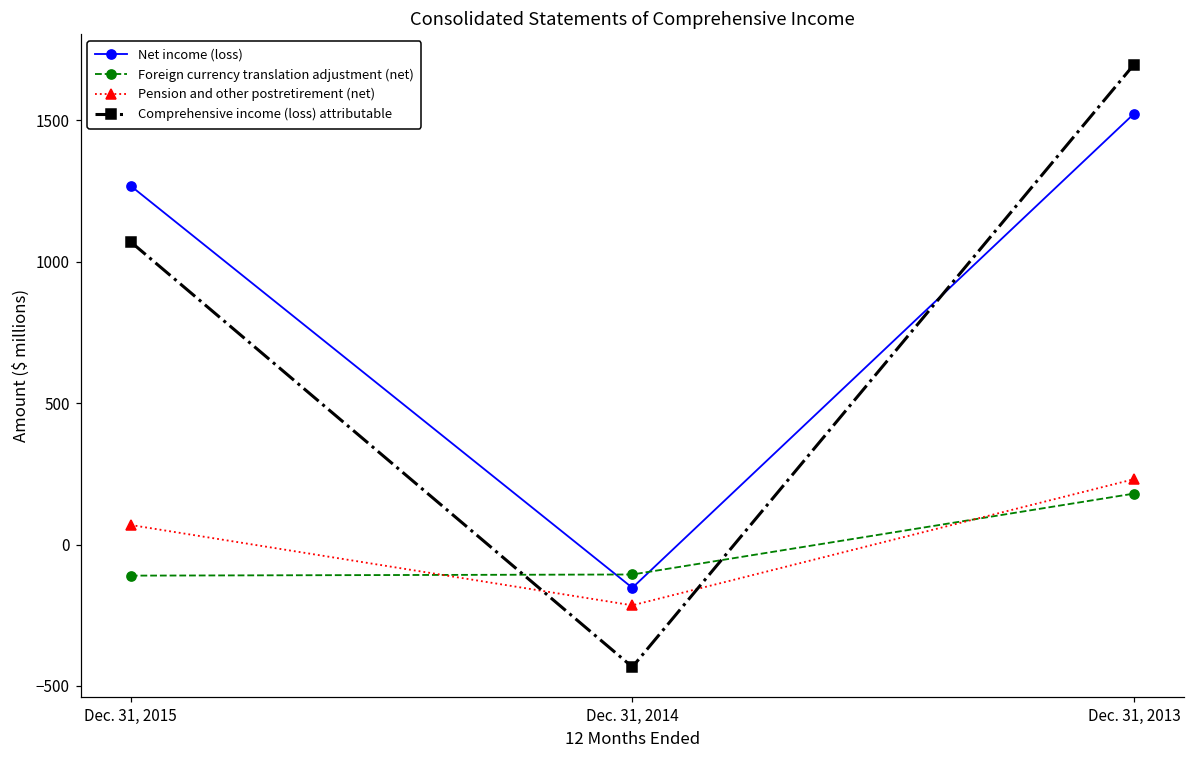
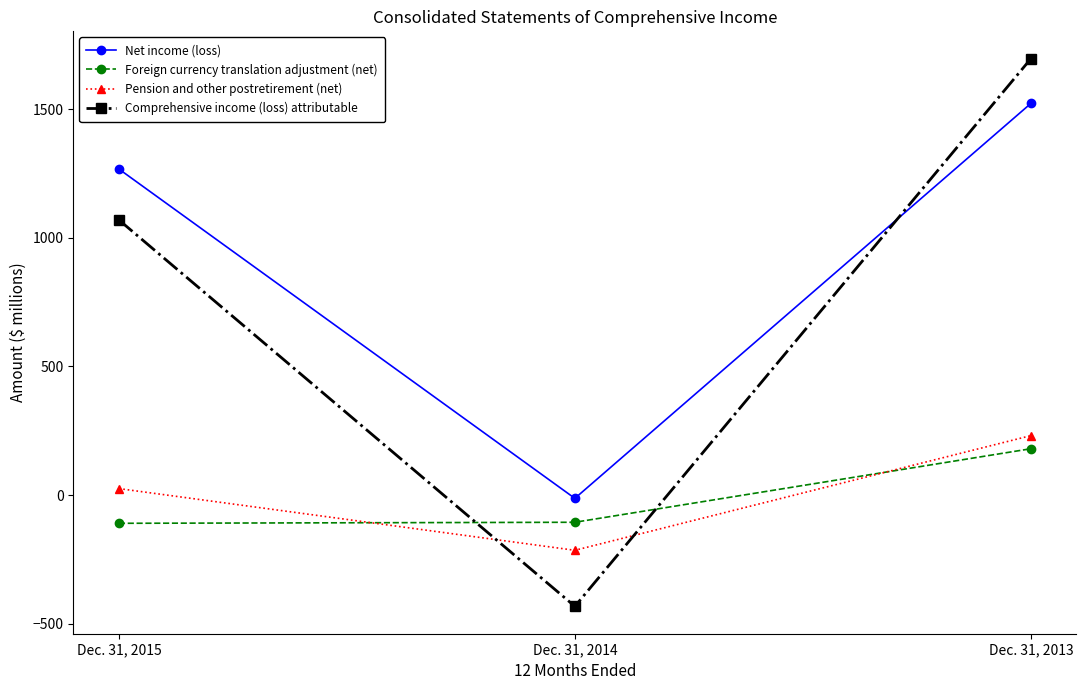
Pension and other postretirement (net), Dec. 31, 2015: 70 -> 30
Net income (loss), Dec. 31, 2014: -150 -> -10
